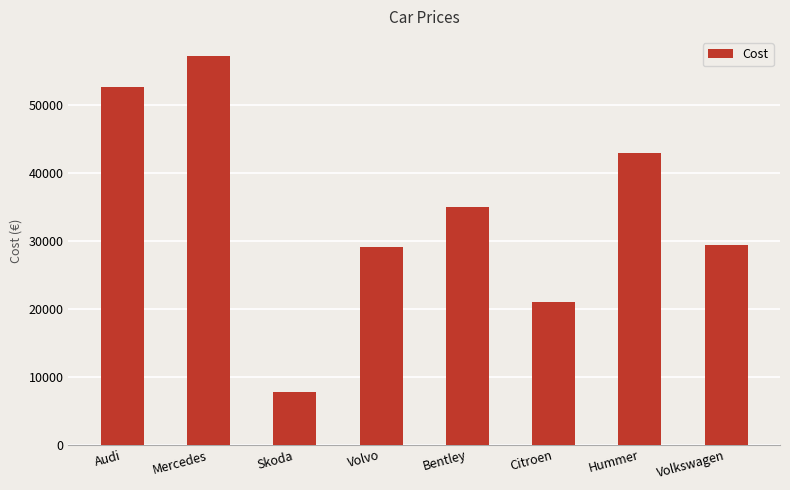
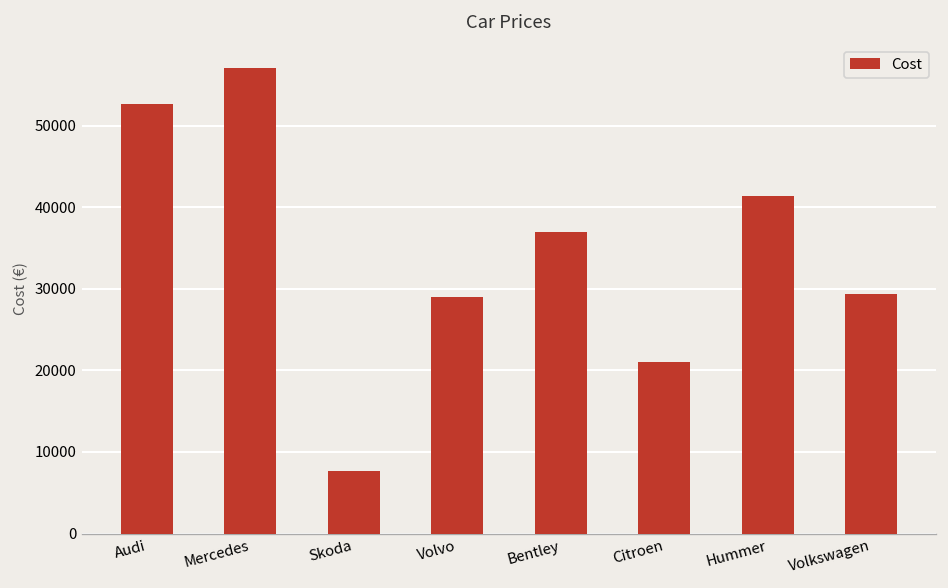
Bentley: 35000 -> 37000
Hummer: 43000 -> 41000
